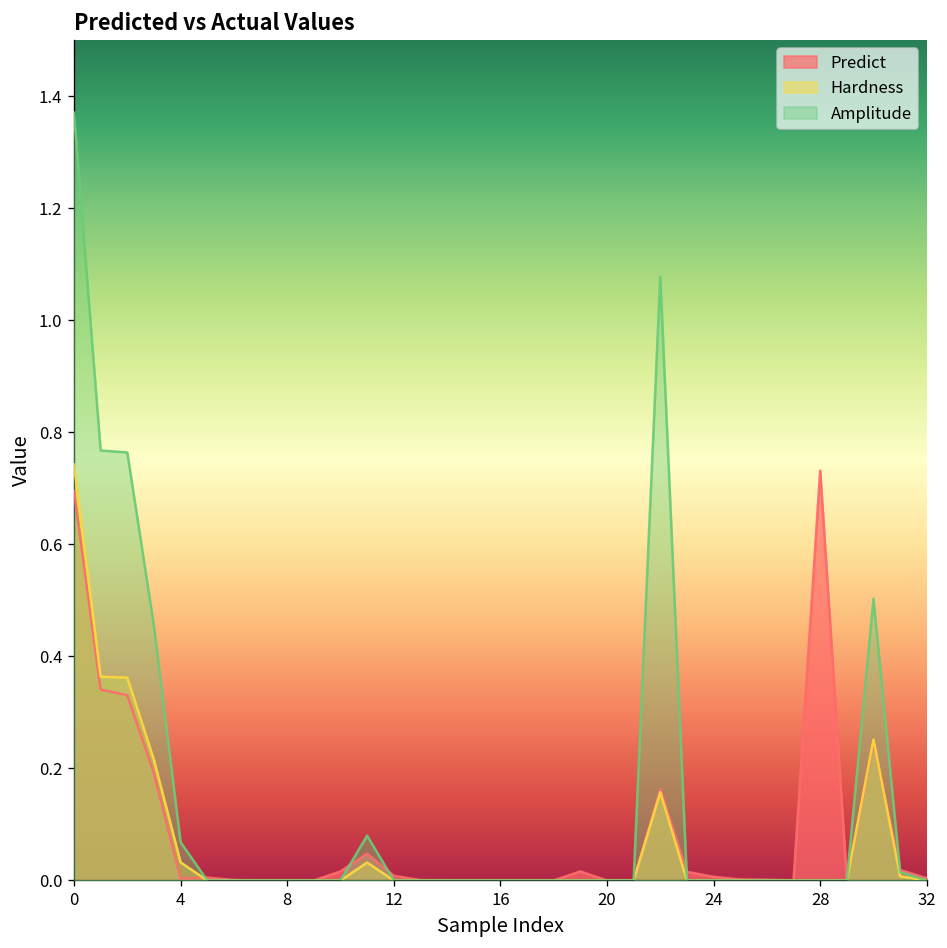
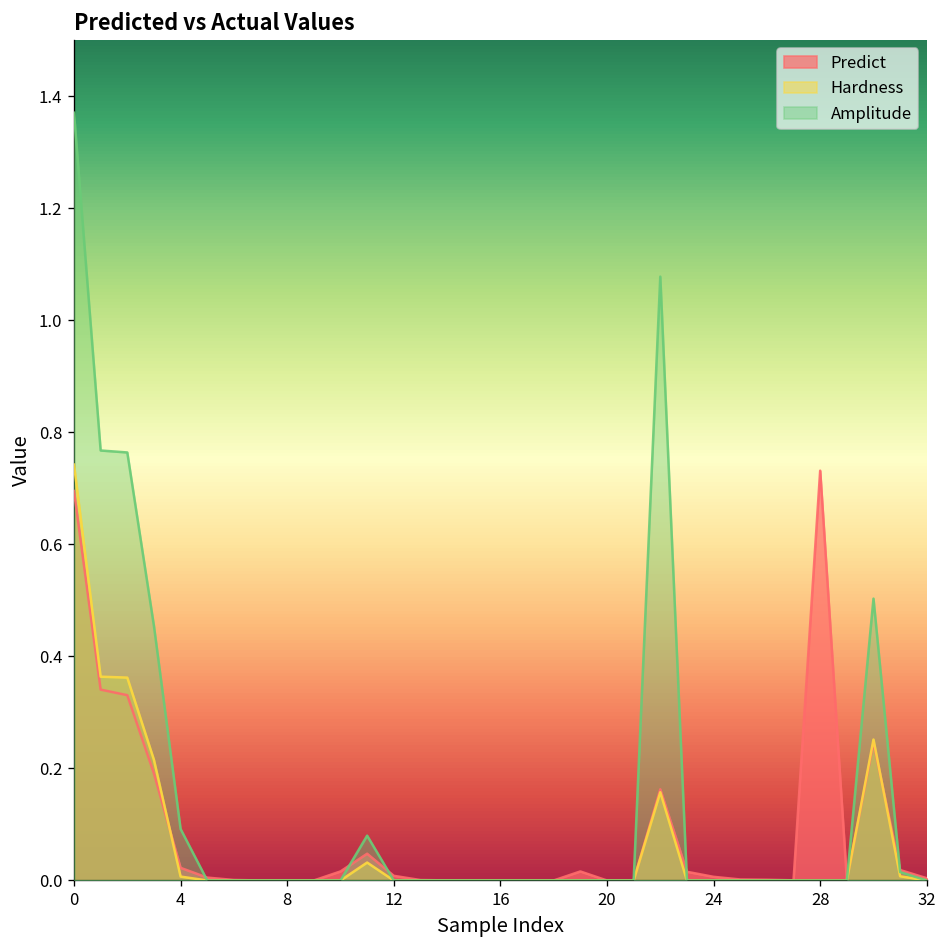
Predict, 4: 0.00 -> 0.02
Hardness, 4: 0.03 -> 0.01
Amplitude, 4: 0.07 -> 0.09
